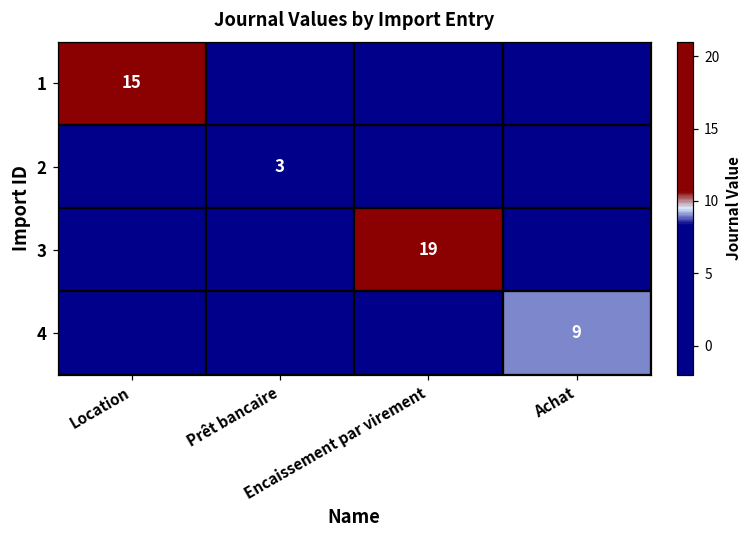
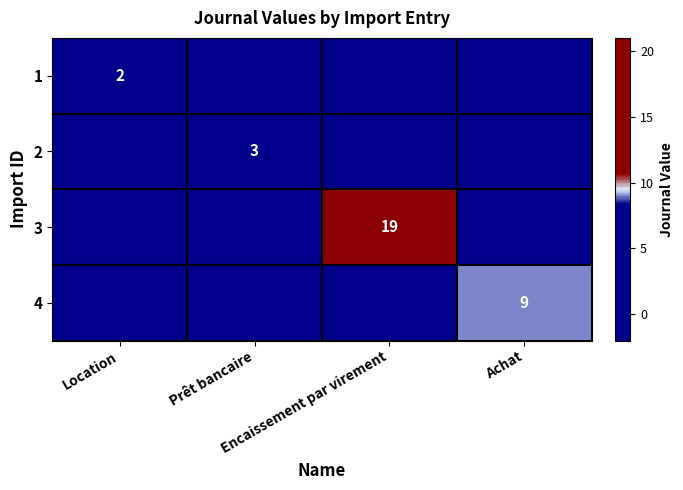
1, Location: 15 -> 2
